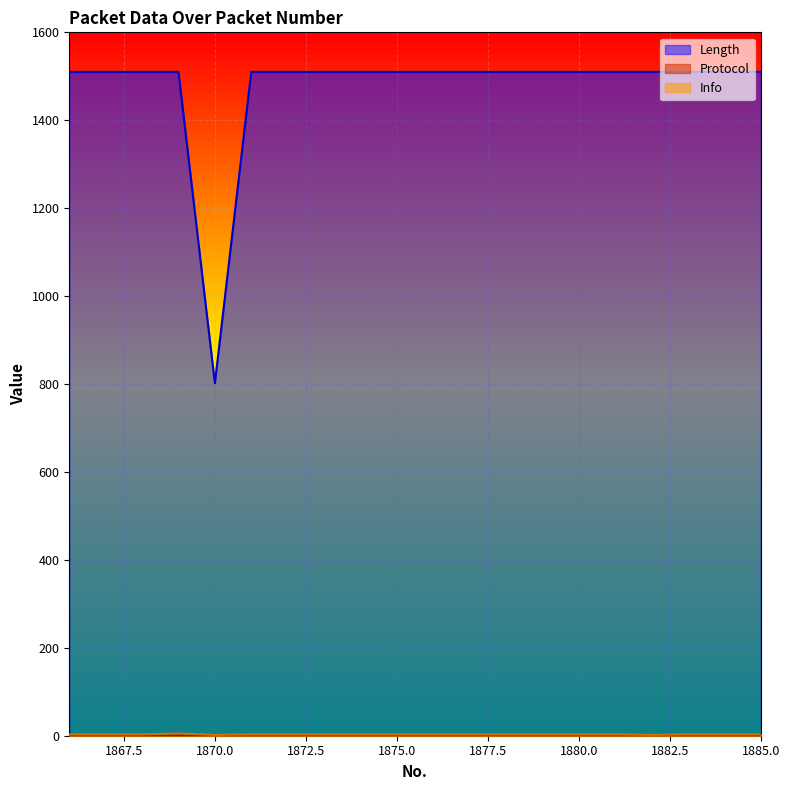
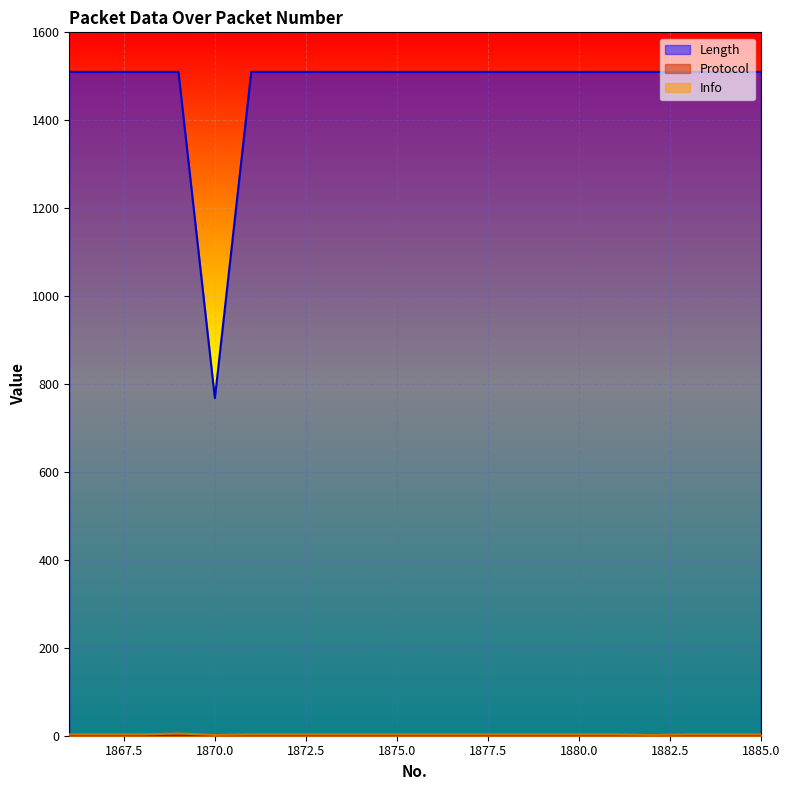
Length, 1870.0: 800 -> 770
